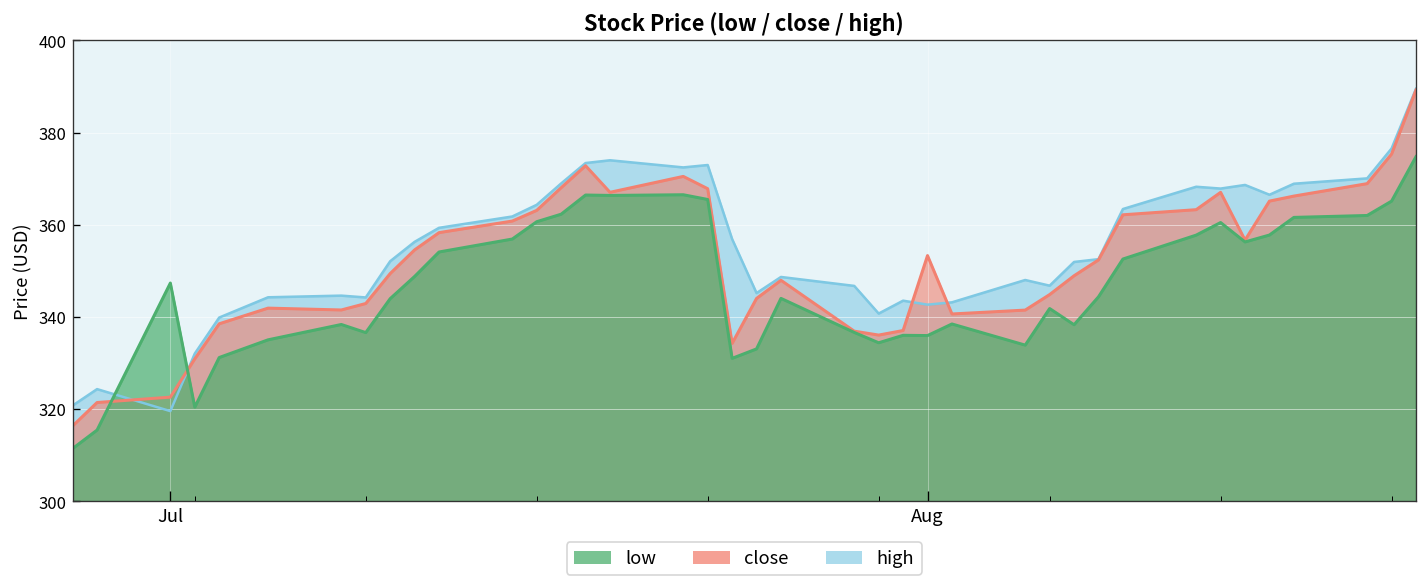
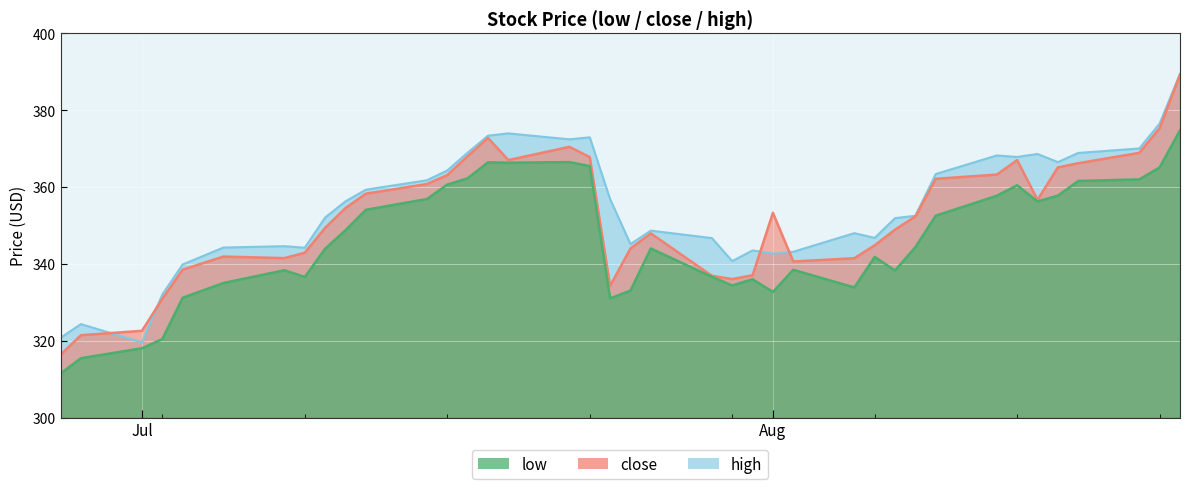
low, Jul: 347 -> 318
low, Aug: 336 -> 333
